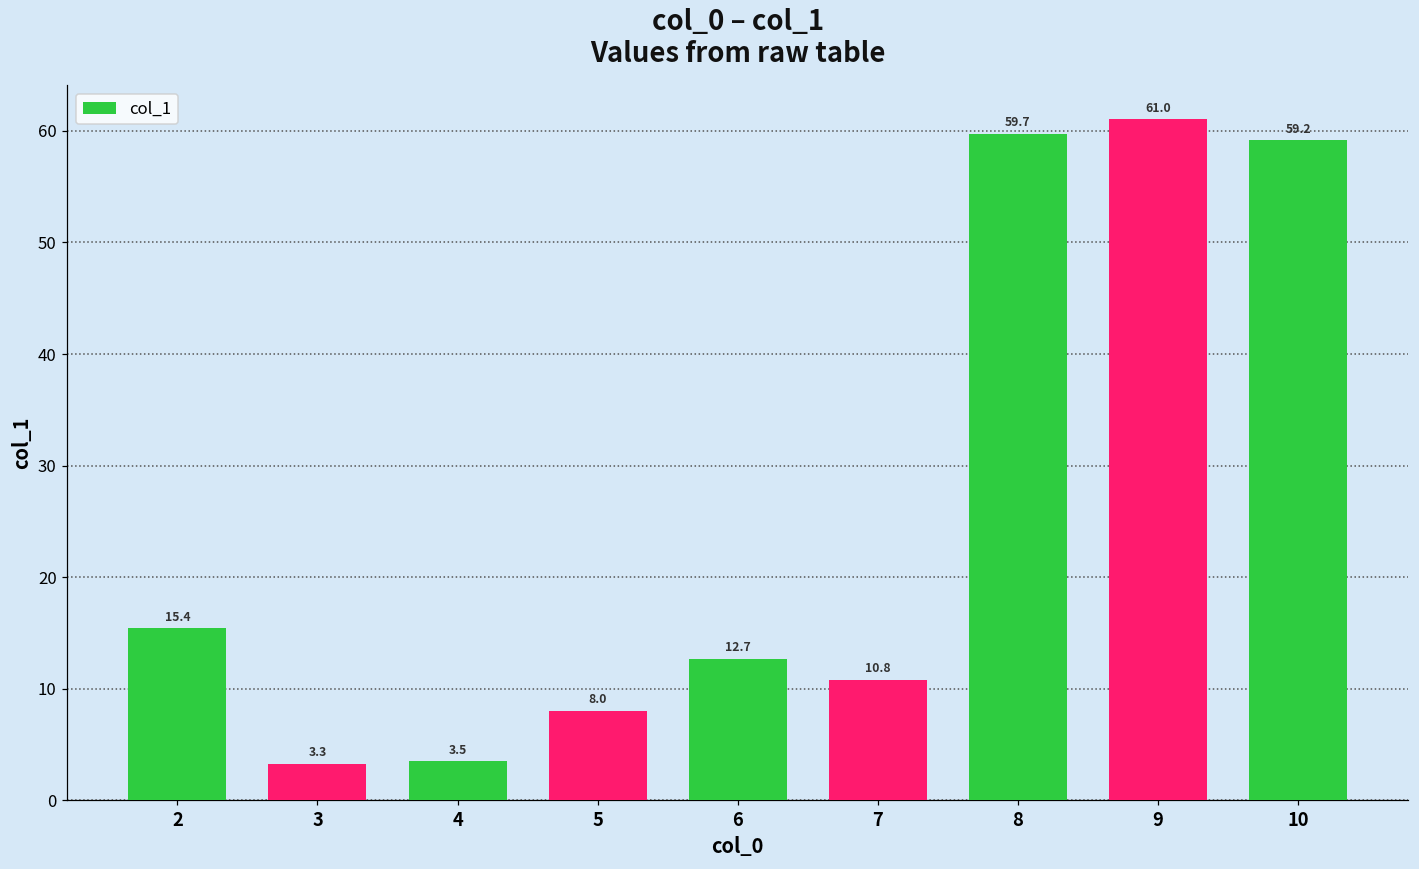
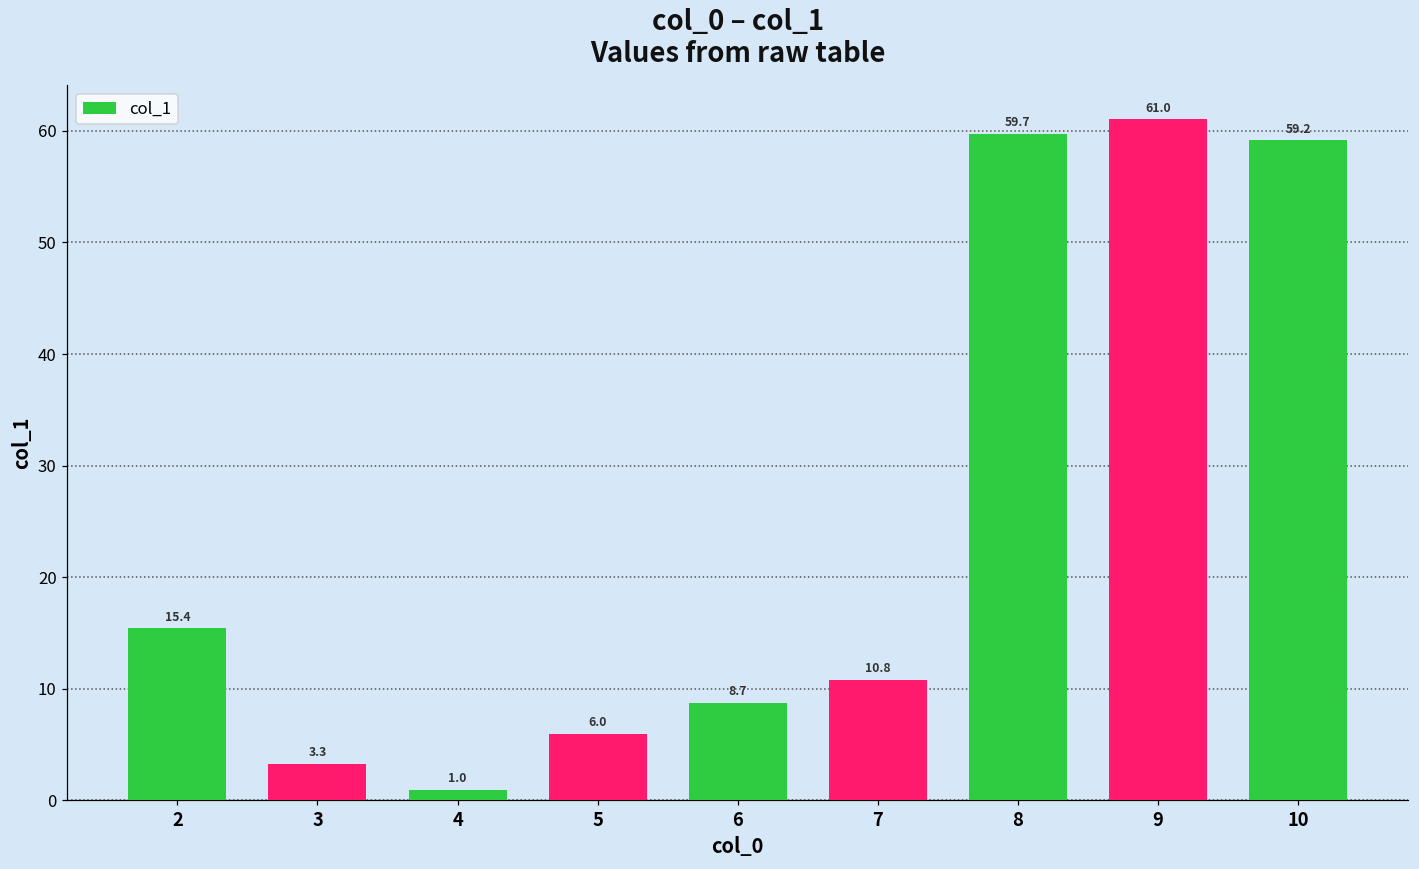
4: 3.5 -> 1.0
5: 8.0 -> 6.0
6: 12.7 -> 8.7
